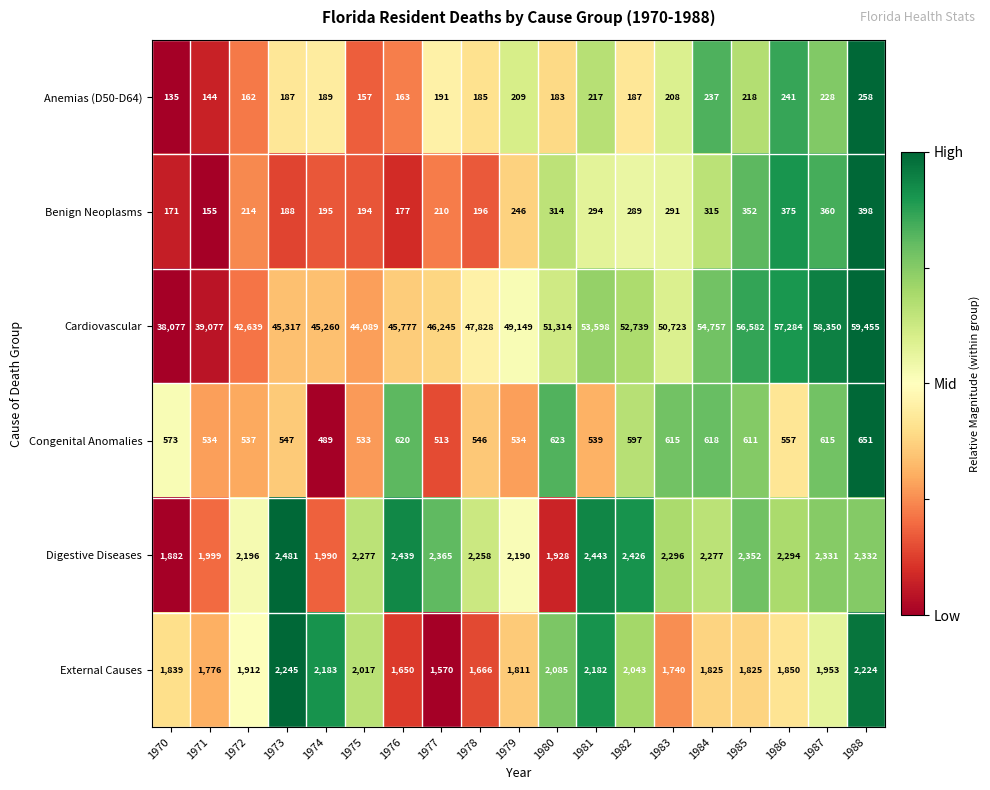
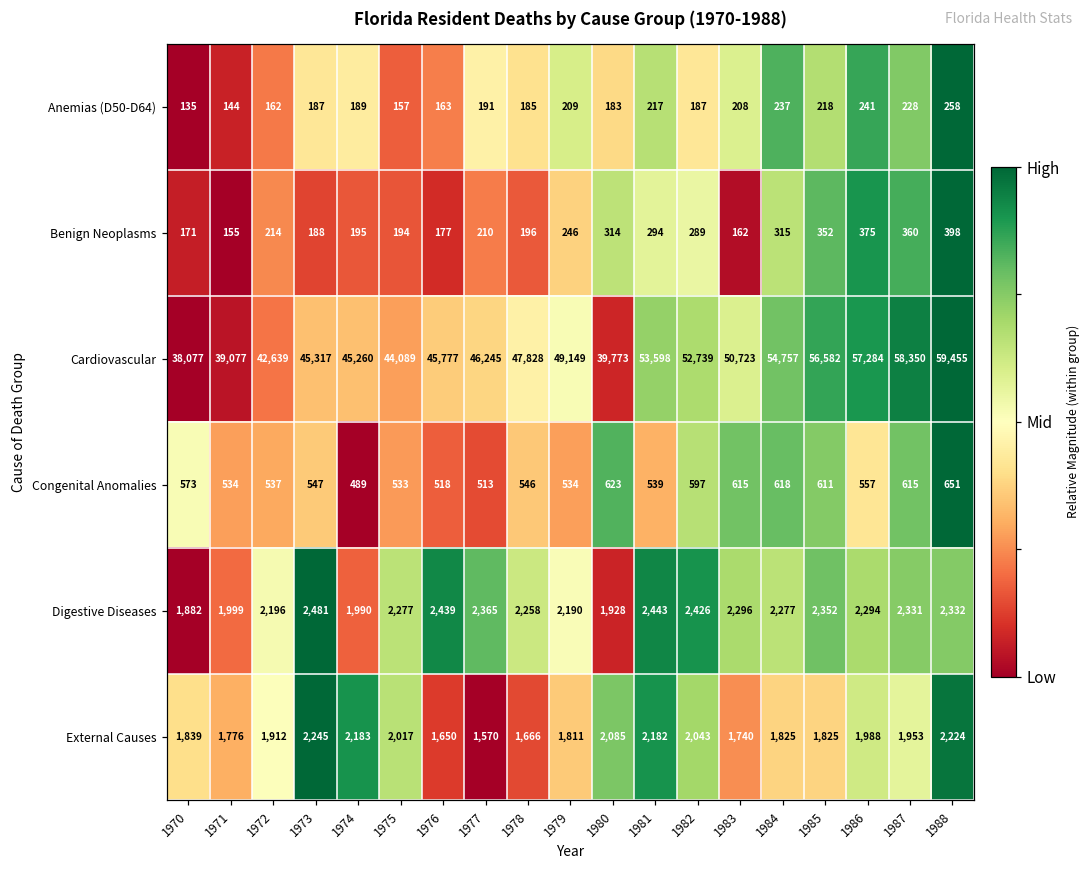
Benign Neoplasms, 1983: 291 -> 162
Cardiovascular, 1980: 51,314 -> 39,773
Congenital Anomalies, 1976: 620 -> 518
External Causes, 1986: 1,850 -> 1,988
